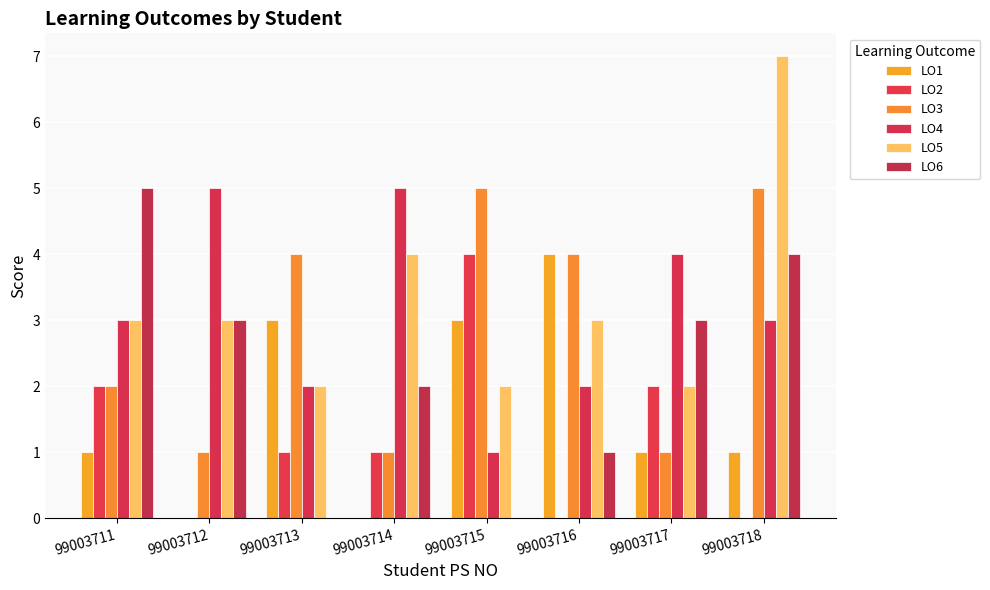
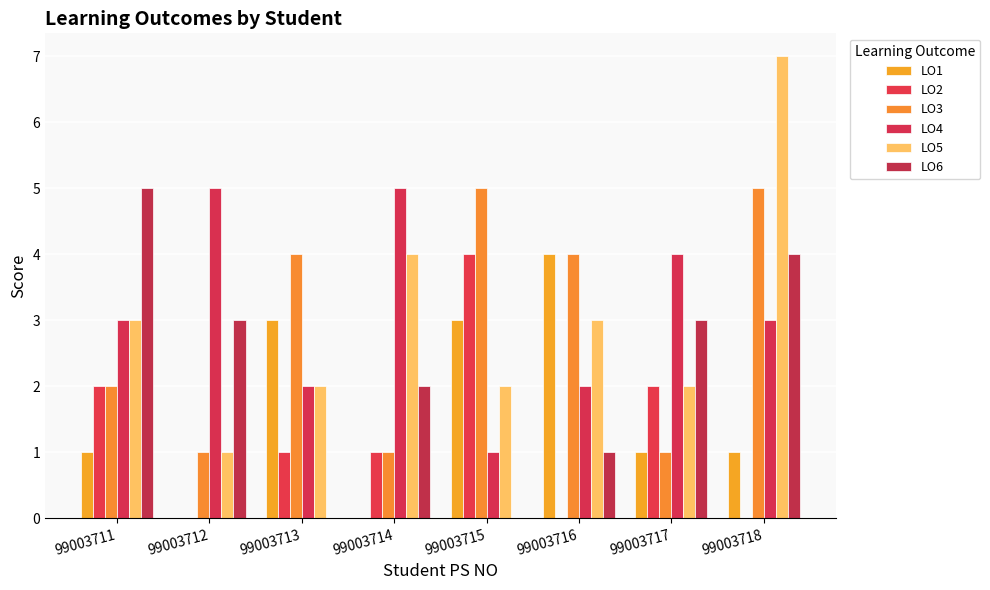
LO5, 99003712: 3 -> 1
